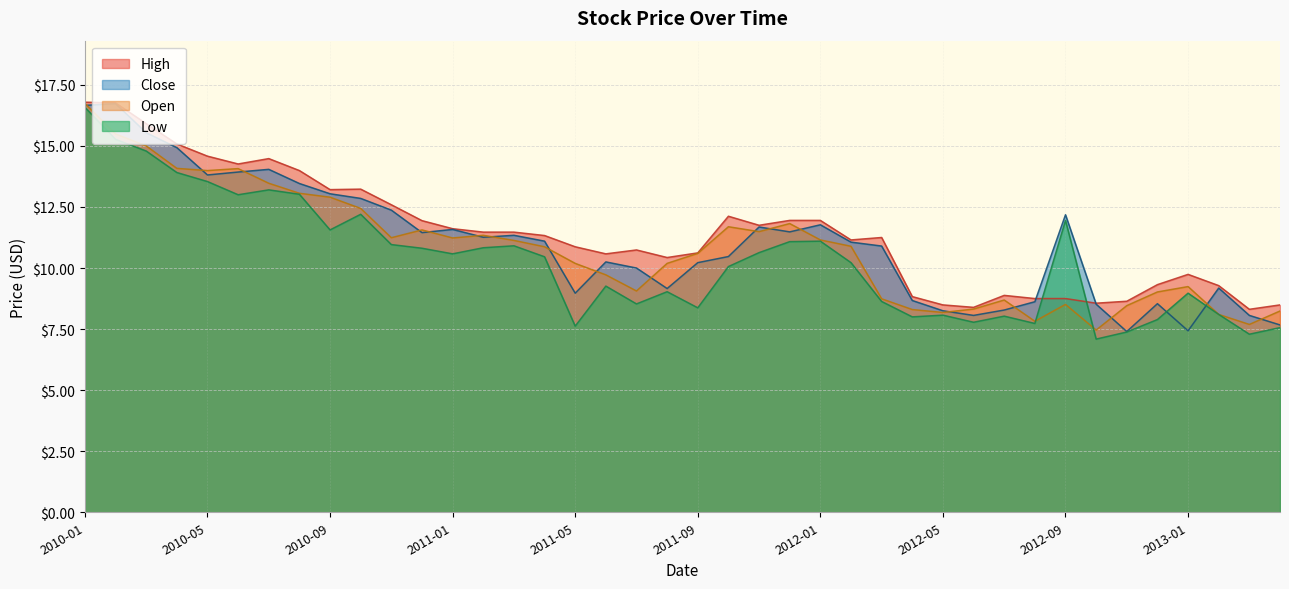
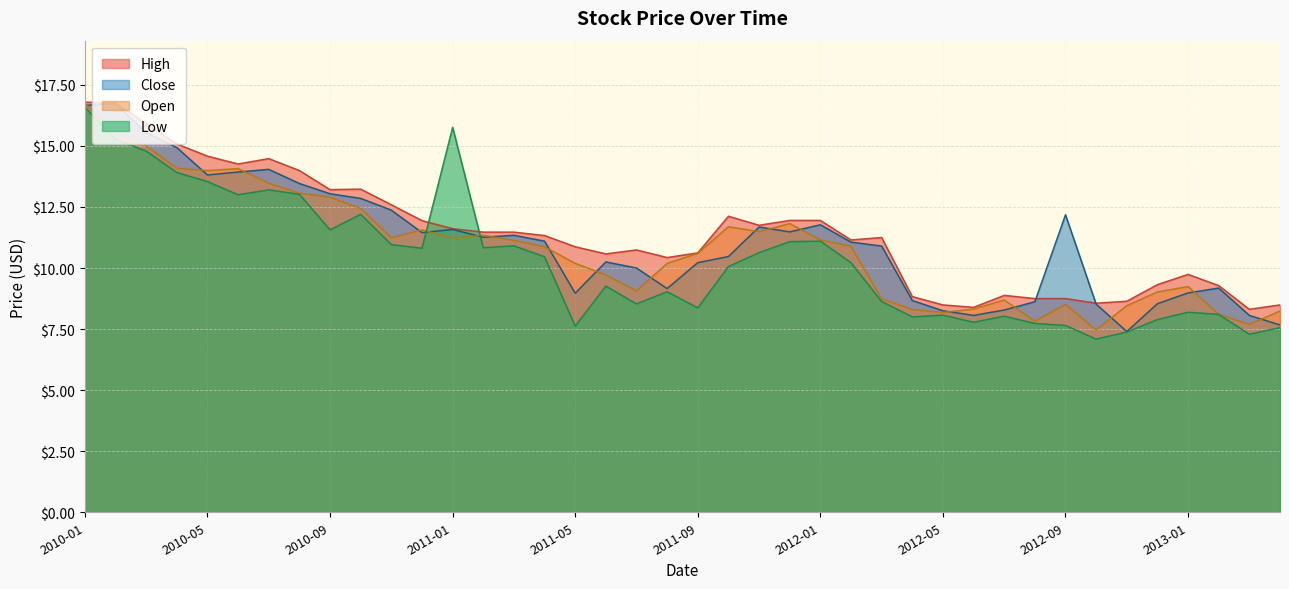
Low, 2011-01: $10.6 -> $15.8
Low, 2012-09: $12.0 -> $7.7
Close, 2013-01: $7.4 -> $9.0
Low, 2013-01: $9.0 -> $8.2
